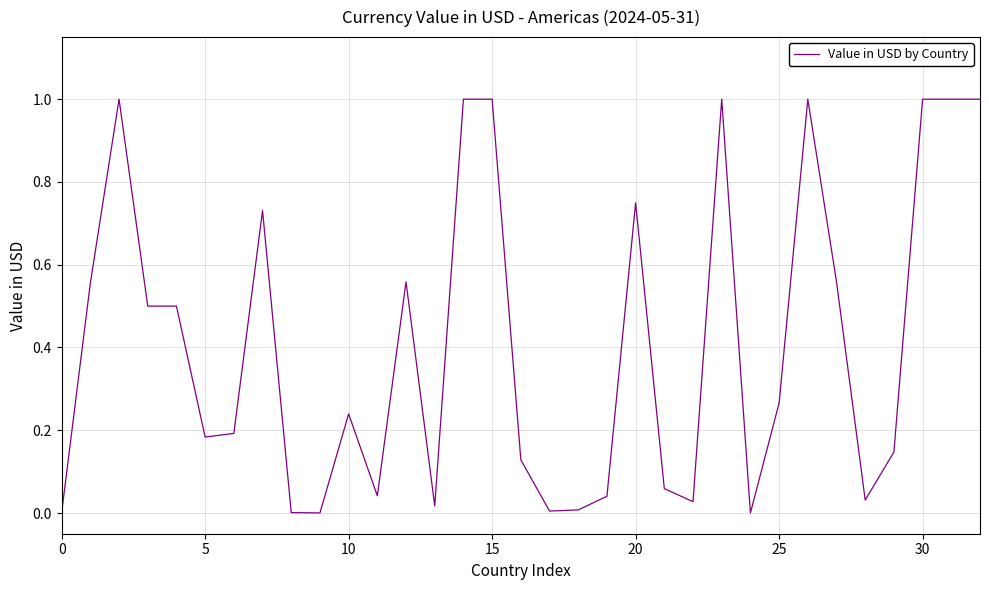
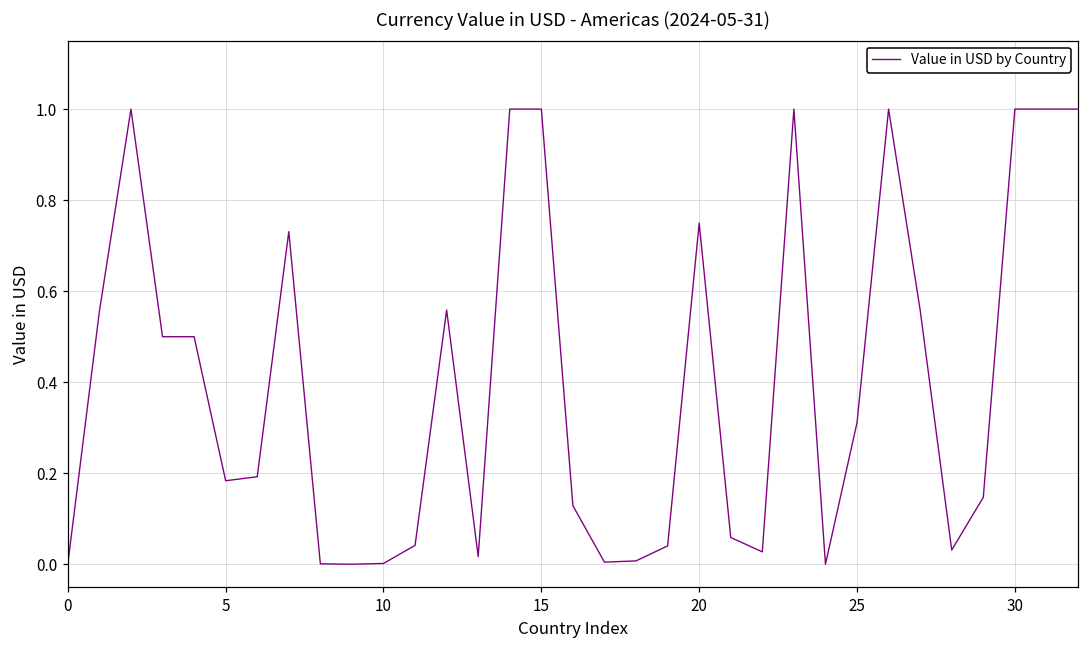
10: 0.24 -> 0.00
25: 0.27 -> 0.31
